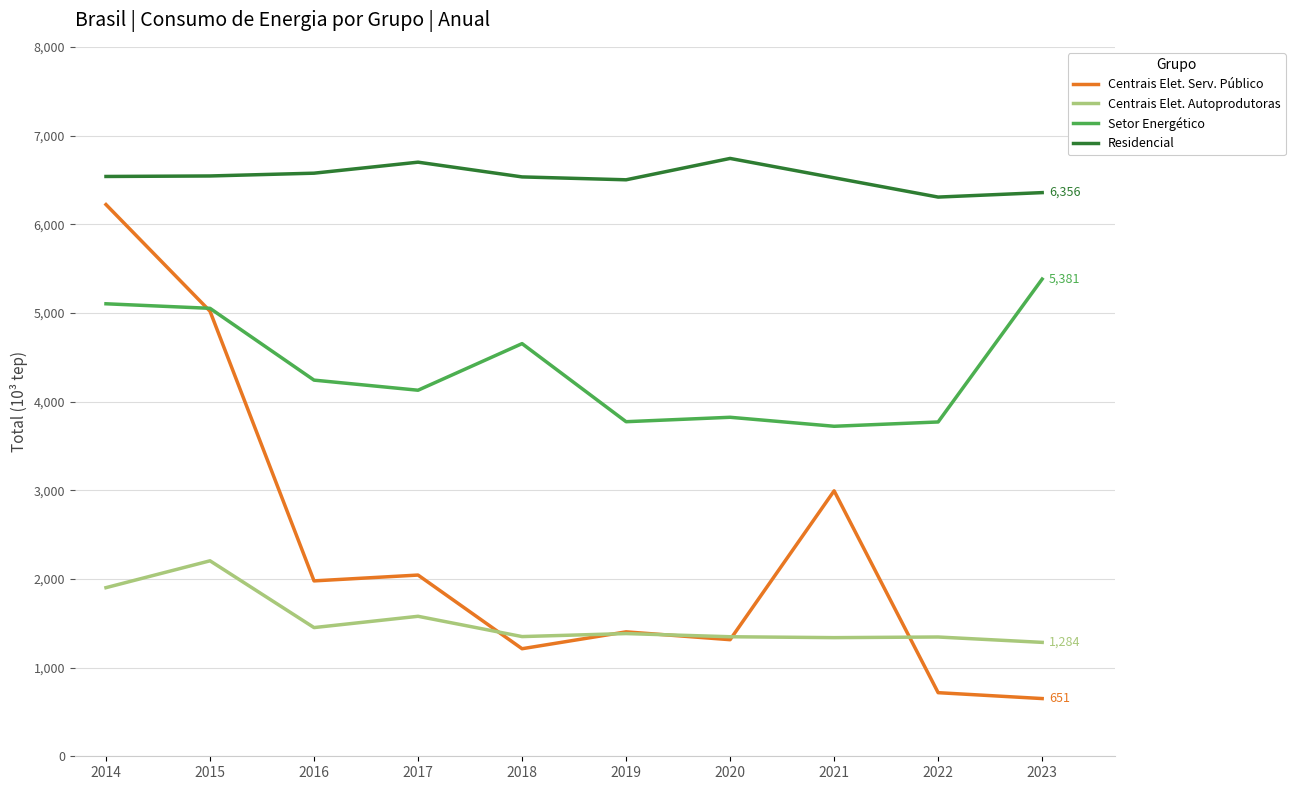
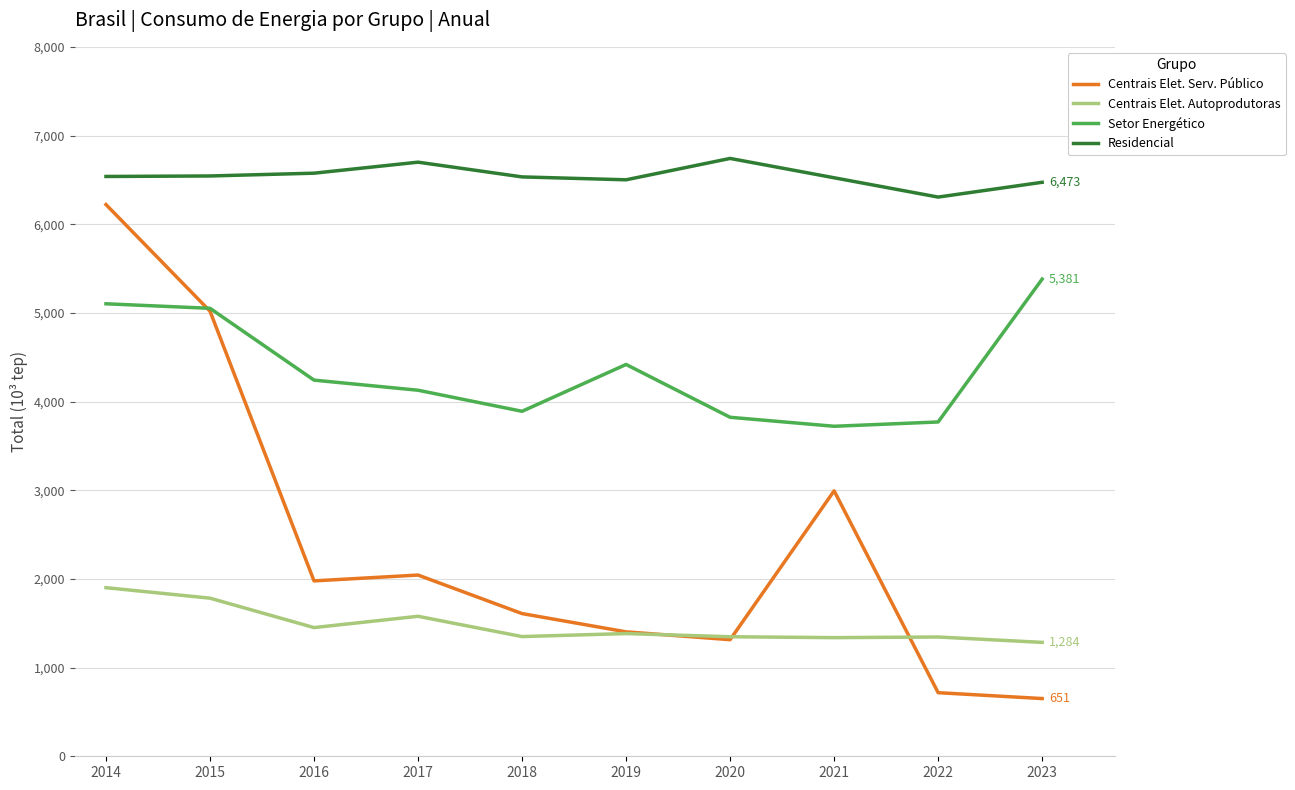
Centrais Elet. Autoprodutoras, 2015: 2,200 -> 1,800
Centrais Elet. Serv. Público, 2018: 1,200 -> 1,600
Setor Energético, 2018: 4,700 -> 3,900
Setor Energético, 2019: 3,800 -> 4,400
Residencial, 2023: 6,356 -> 6,473
